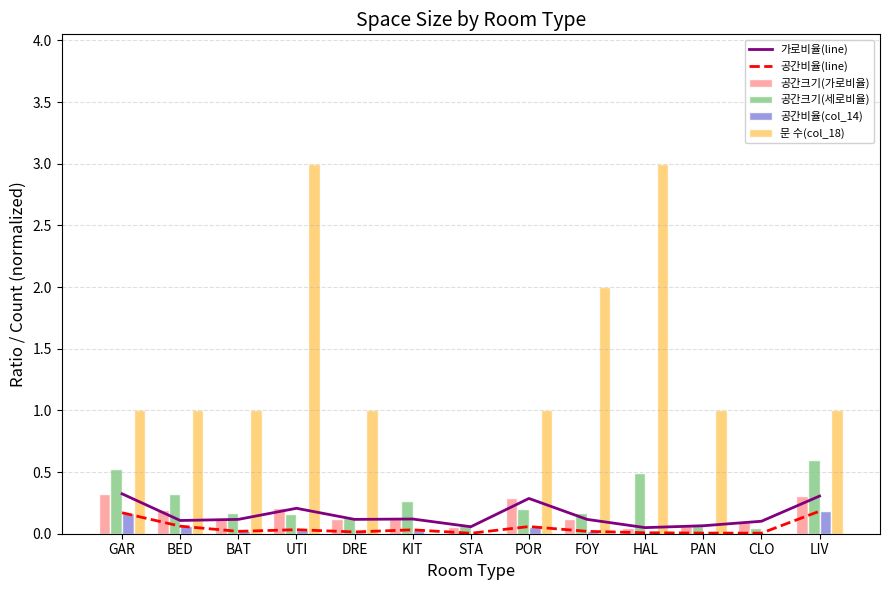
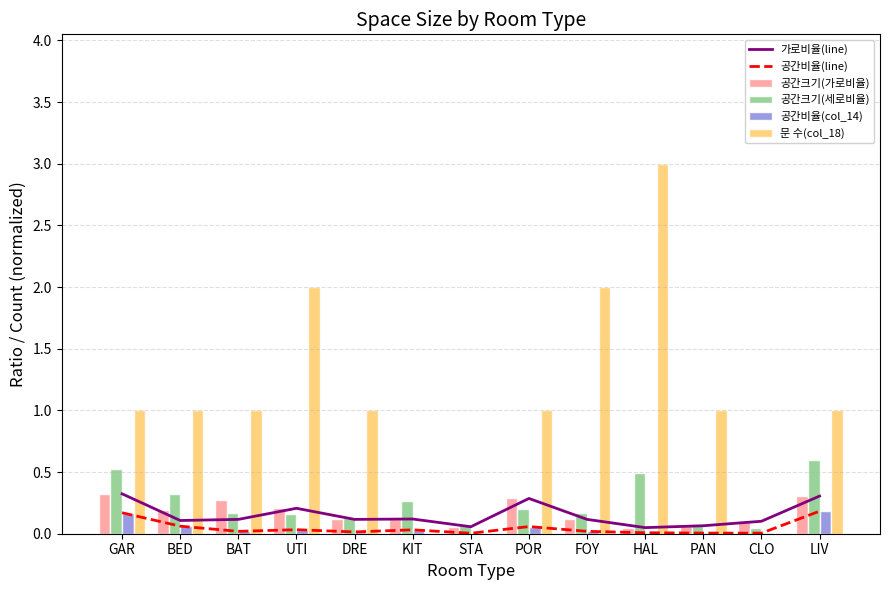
공간크기(가로비율), BAT: 0.12 -> 0.27
문 수(col_18), UTI: 3 -> 2
